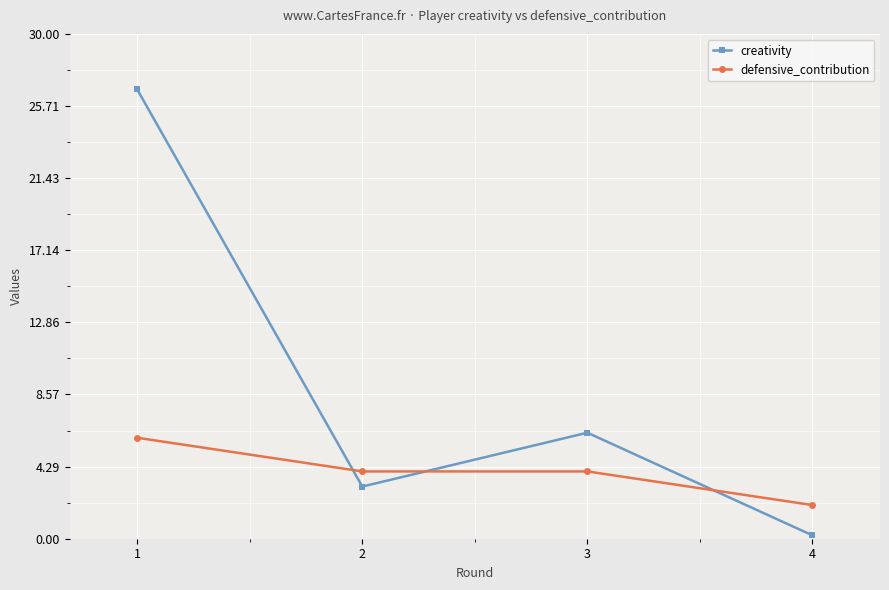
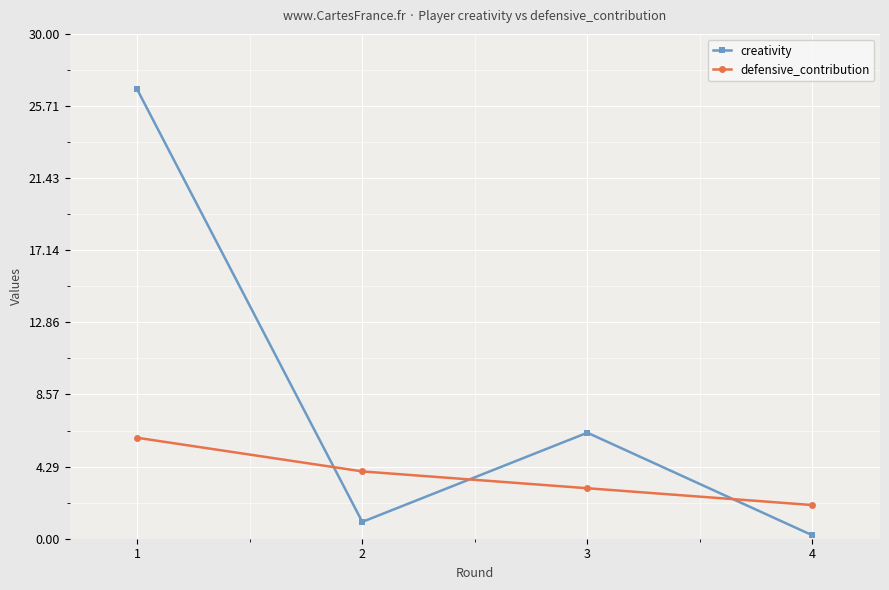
creativity, 2: 3.1 -> 1.0
defensive_contribution, 3: 4 -> 3
